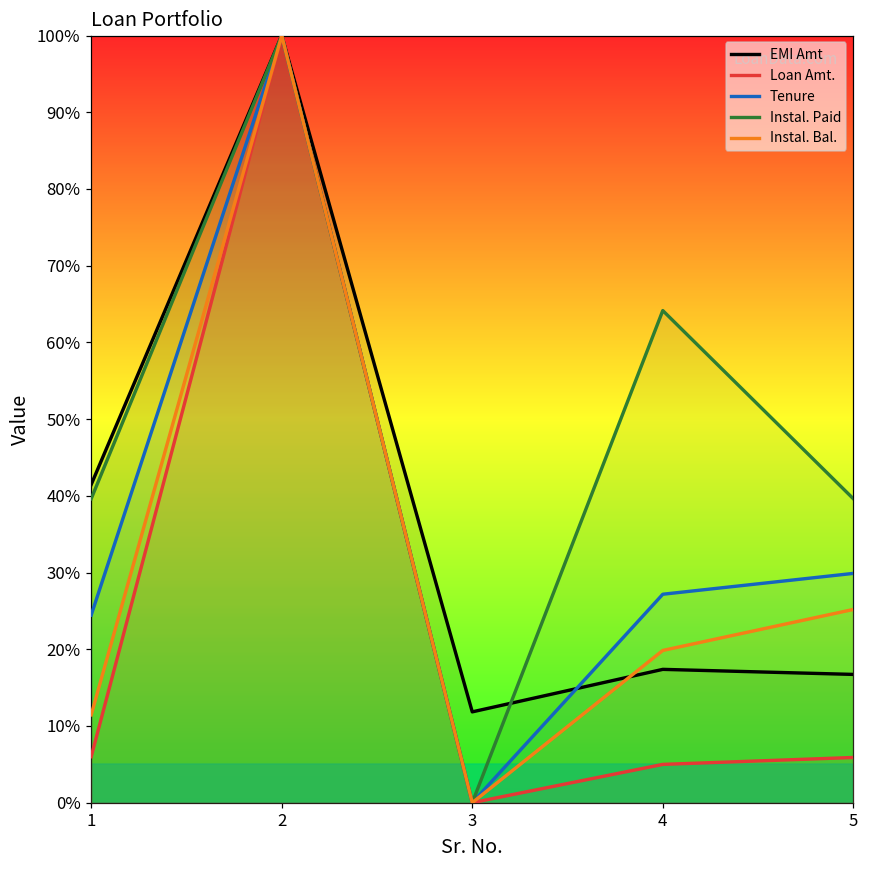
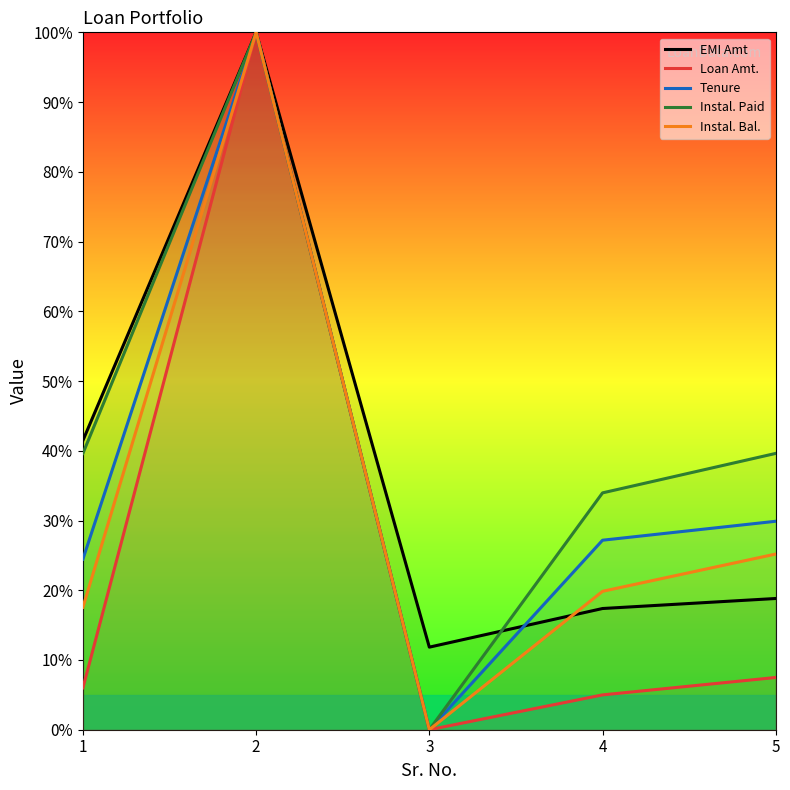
Instal. Bal., 1: 11% -> 18%
Instal. Paid, 4: 64% -> 34%
EMI Amt, 5: 17% -> 19%
Loan Amt., 5: 6% -> 7%
